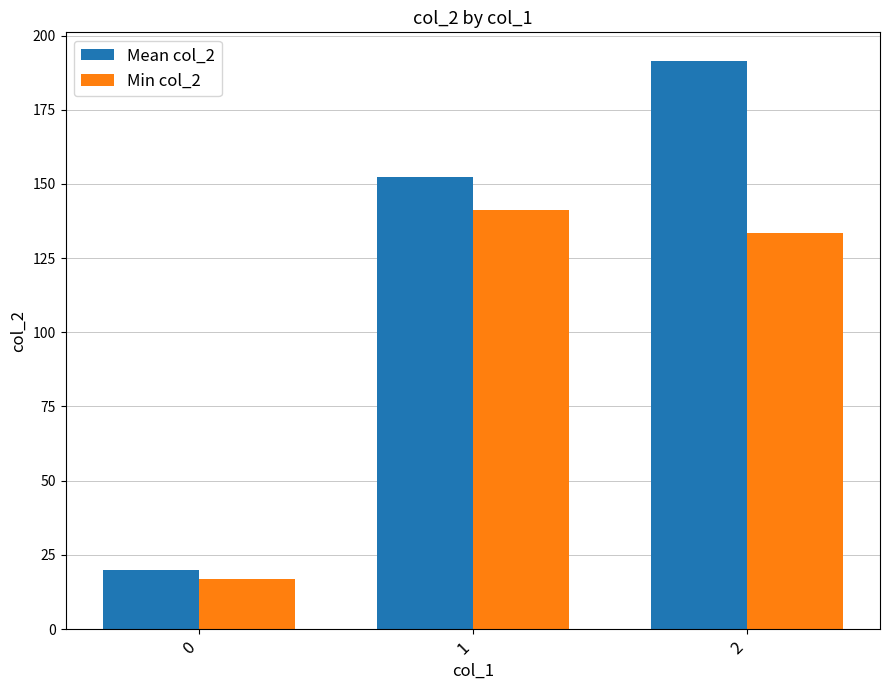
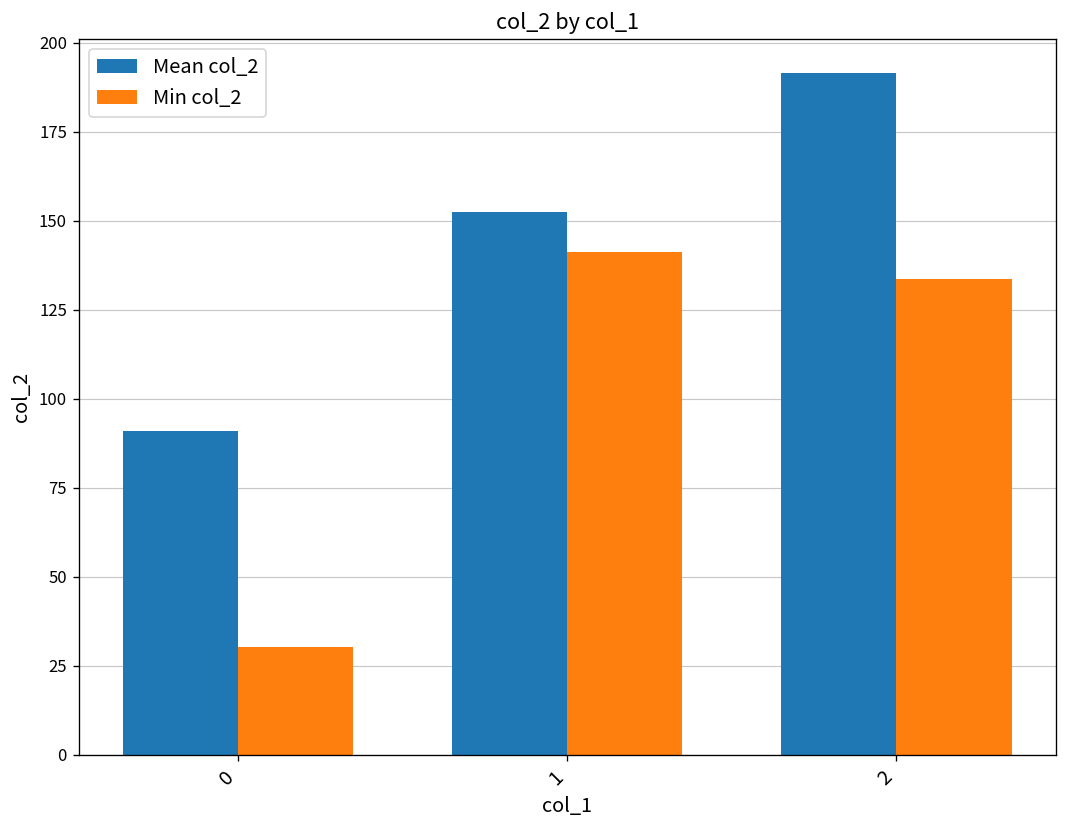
Mean col_2, 0: 20 -> 91
Min col_2, 0: 17 -> 30
